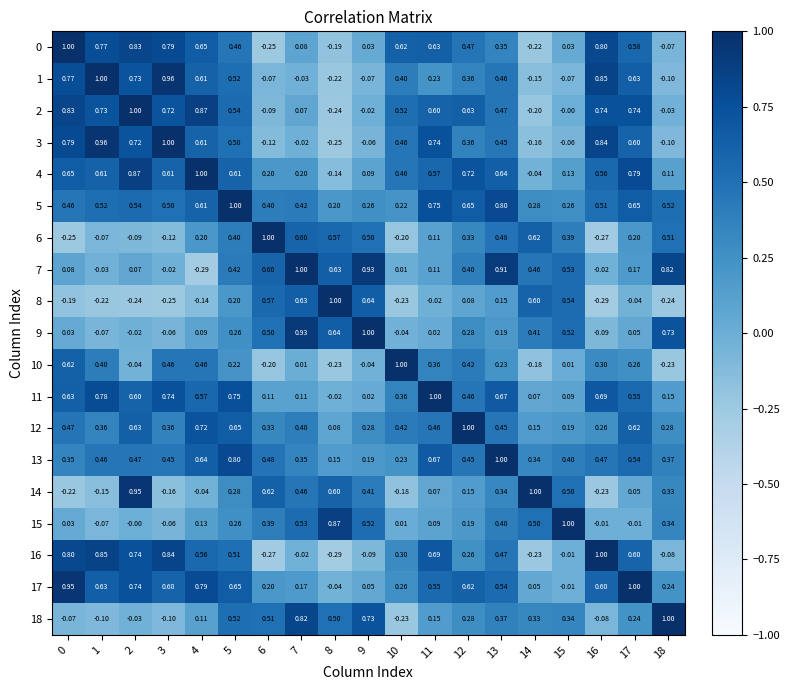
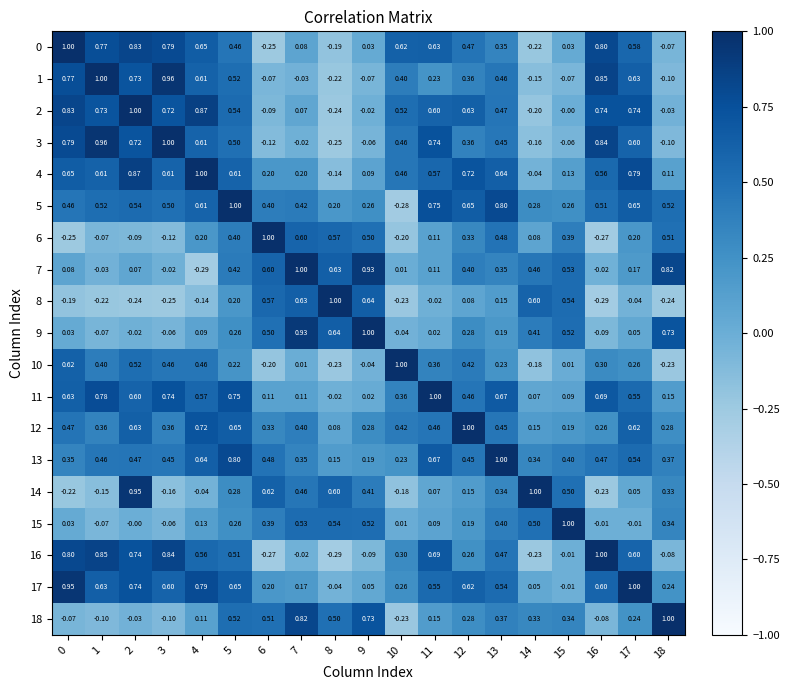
5, 10: 0.22 -> -0.28
6, 14: 0.62 -> 0.08
7, 13: 0.91 -> 0.35
10, 2: -0.04 -> 0.52
15, 8: 0.87 -> 0.54
